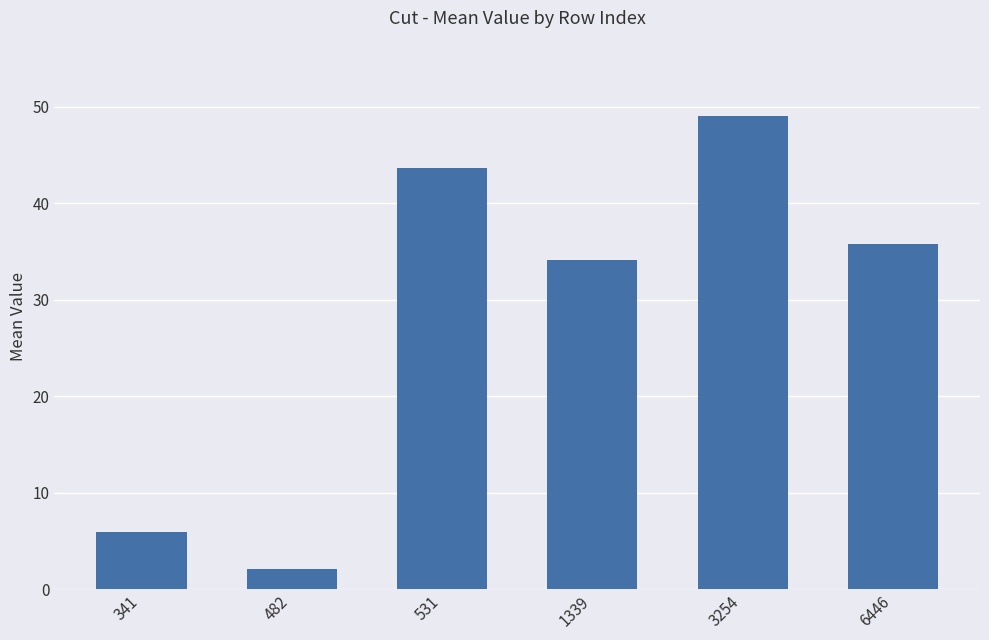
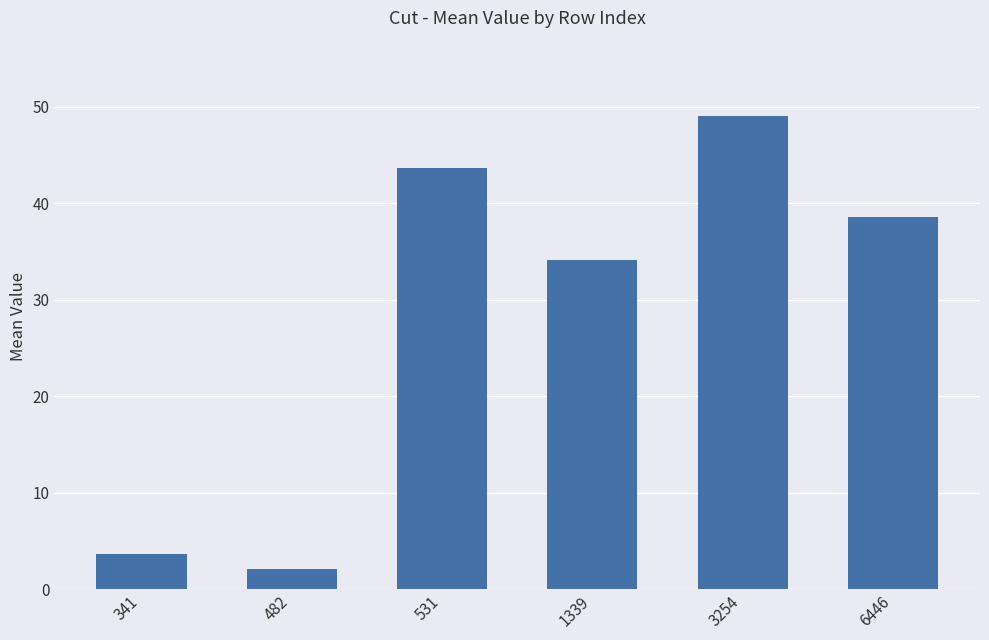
341: 6 -> 4
6446: 36 -> 39
